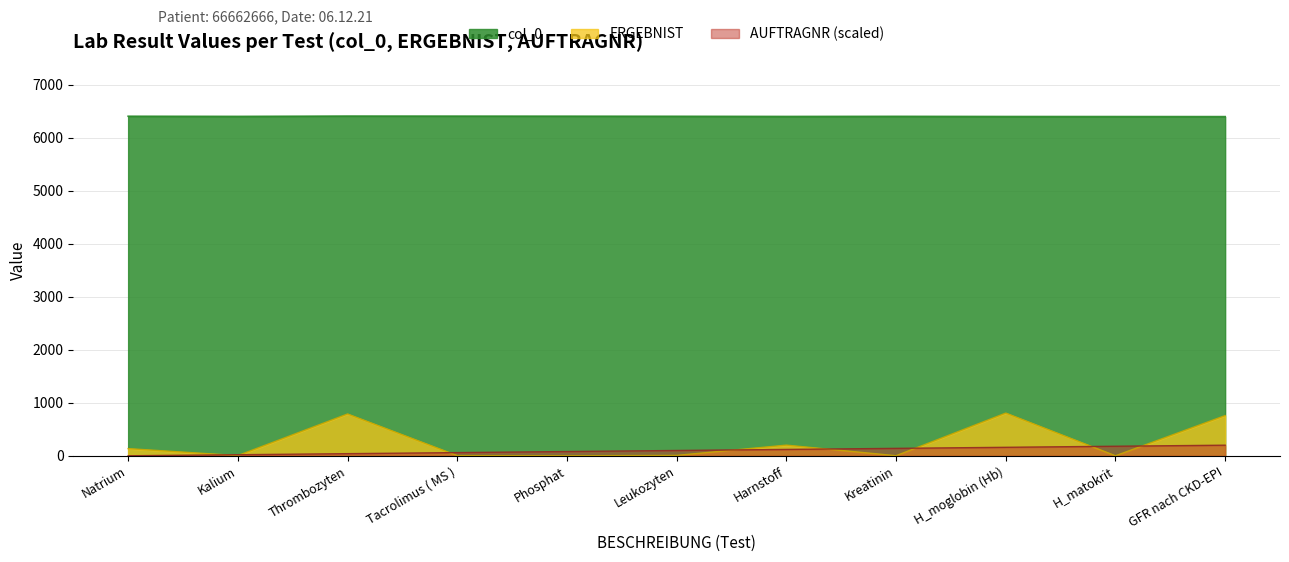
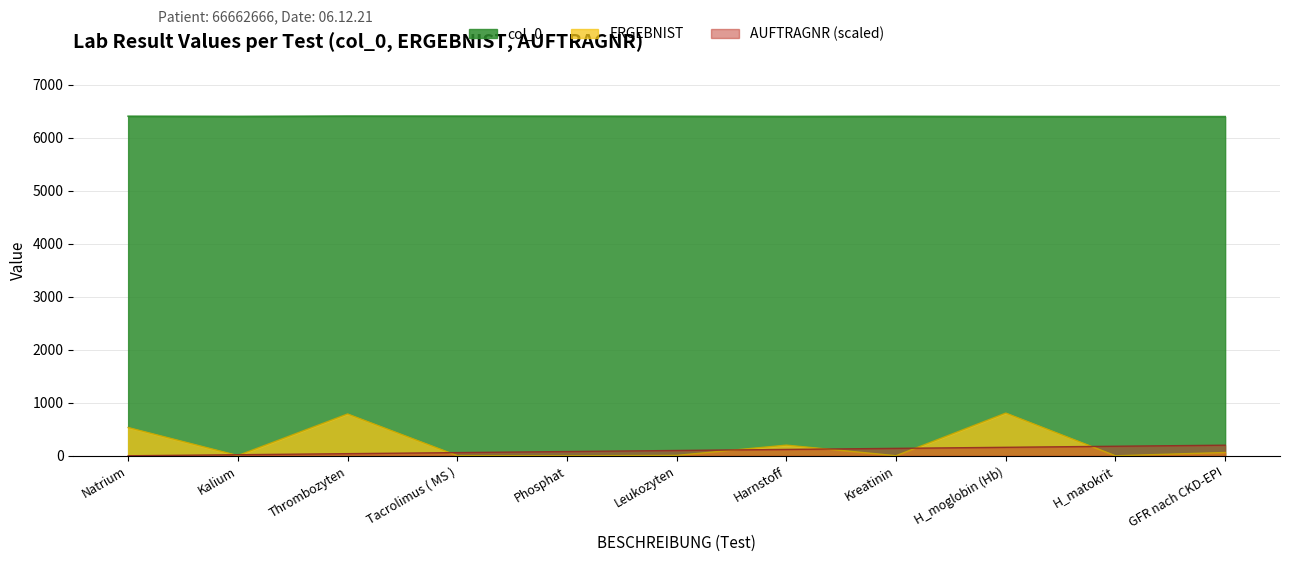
ERGEBNIST, Natrium: 100 -> 500
ERGEBNIST, GFR nach CKD-EPI: 800 -> 100
